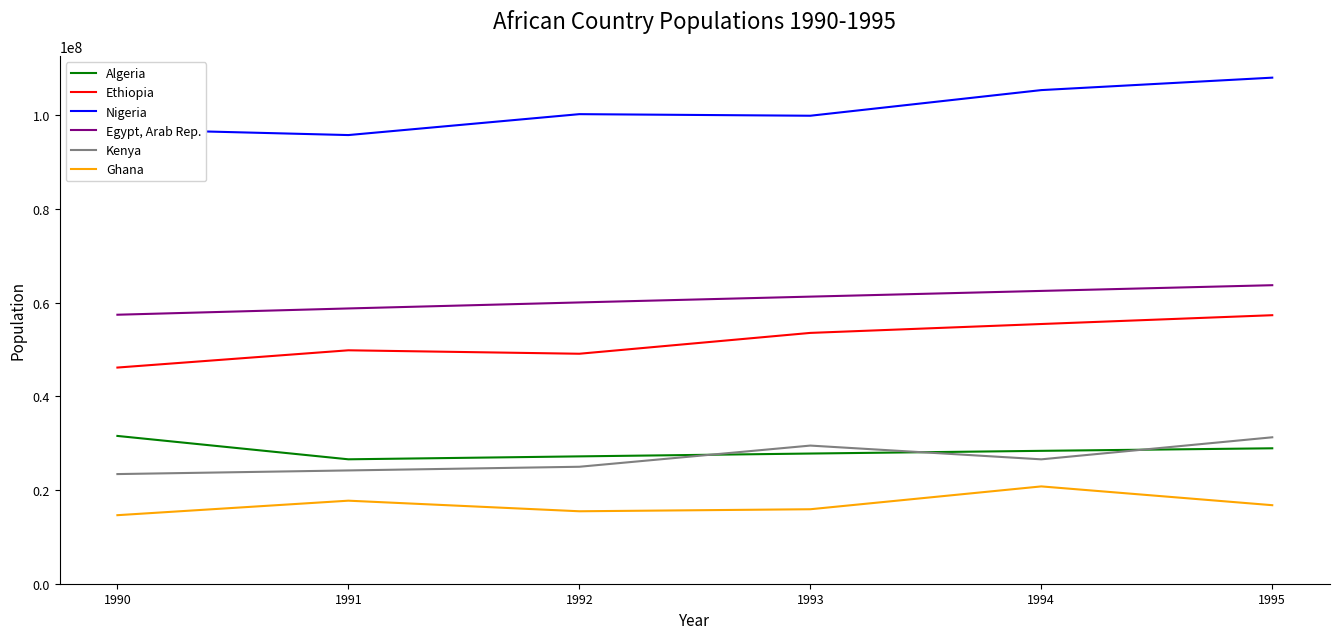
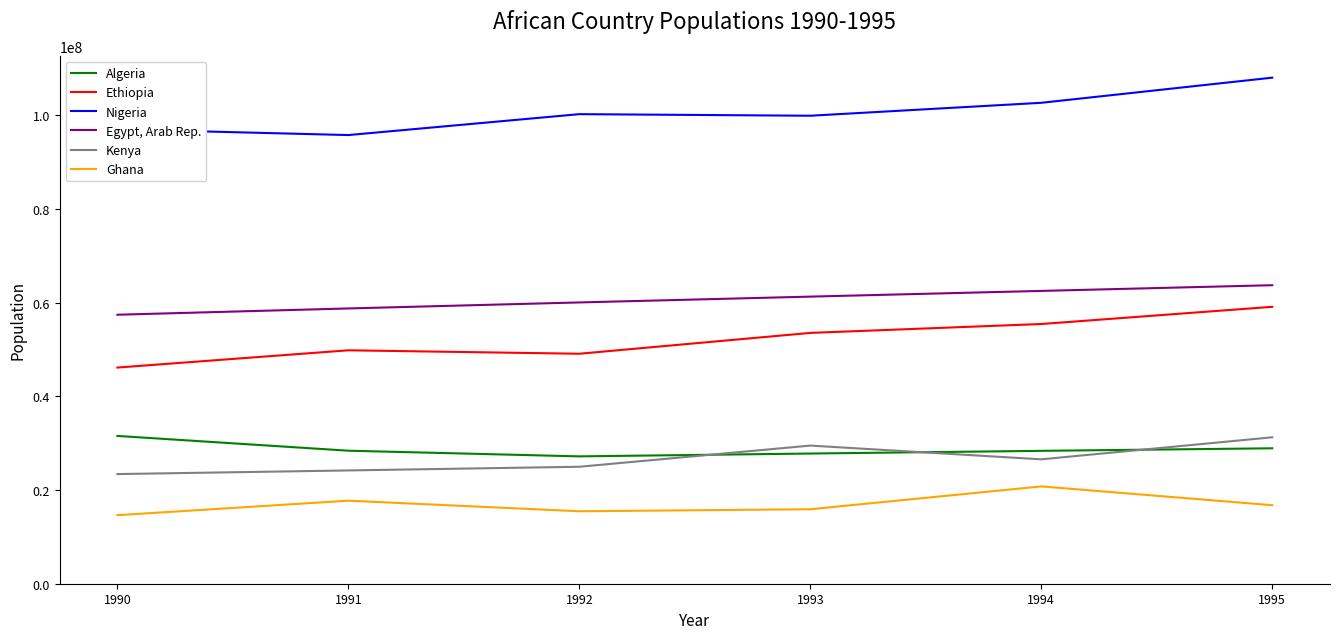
Algeria, 1991: 27000000 -> 28000000
Nigeria, 1994: 105000000 -> 103000000
Ethiopia, 1995: 57000000 -> 59000000
